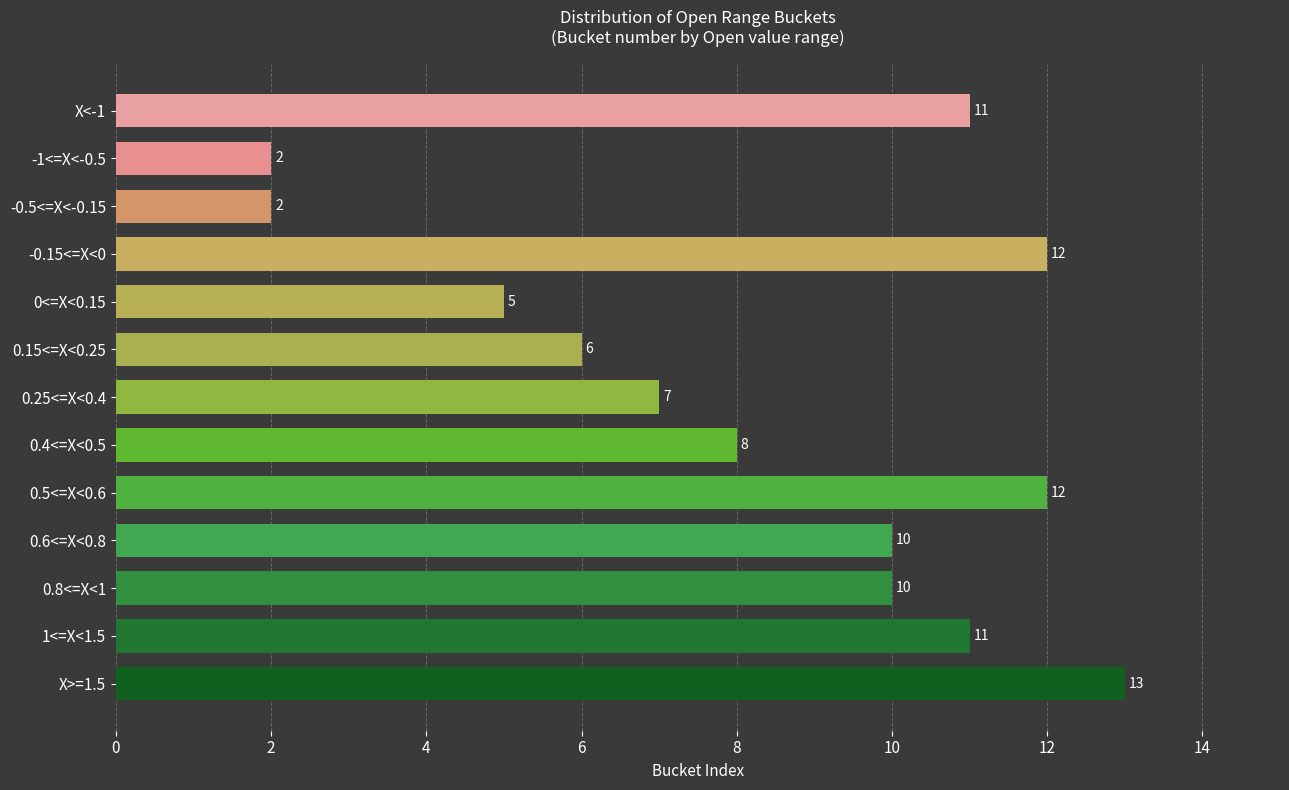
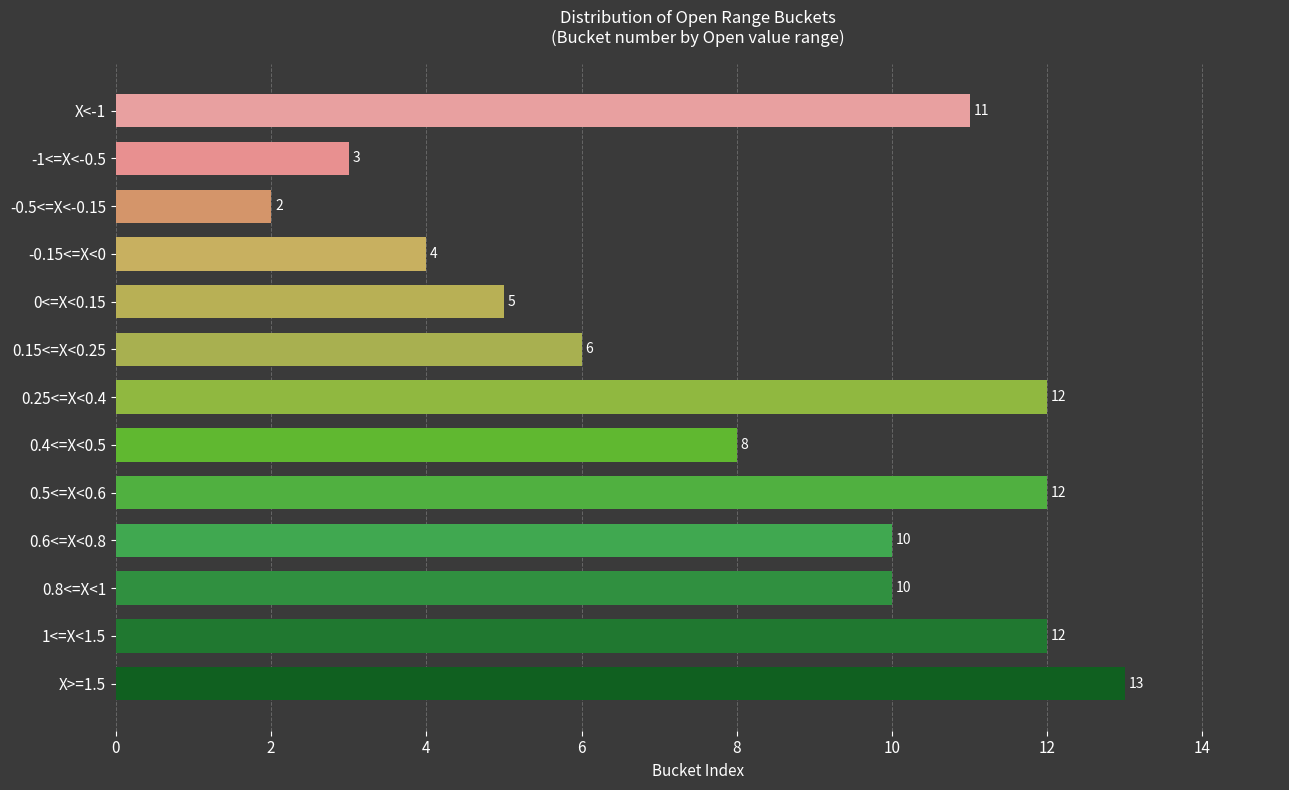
-1<=X<-0.5: 2 -> 3
-0.15<=X<0: 12 -> 4
0.25<=X<0.4: 7 -> 12
1<=X<1.5: 11 -> 12
